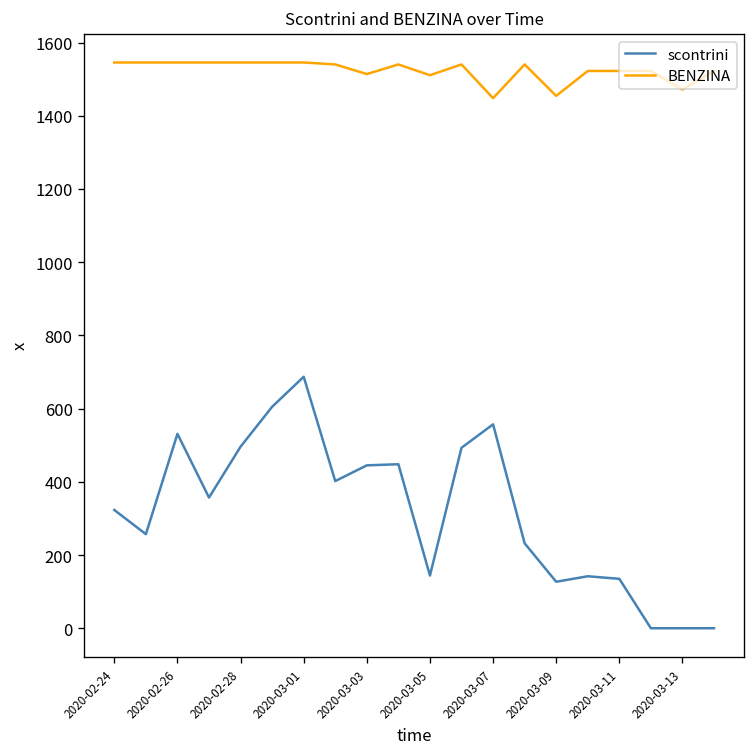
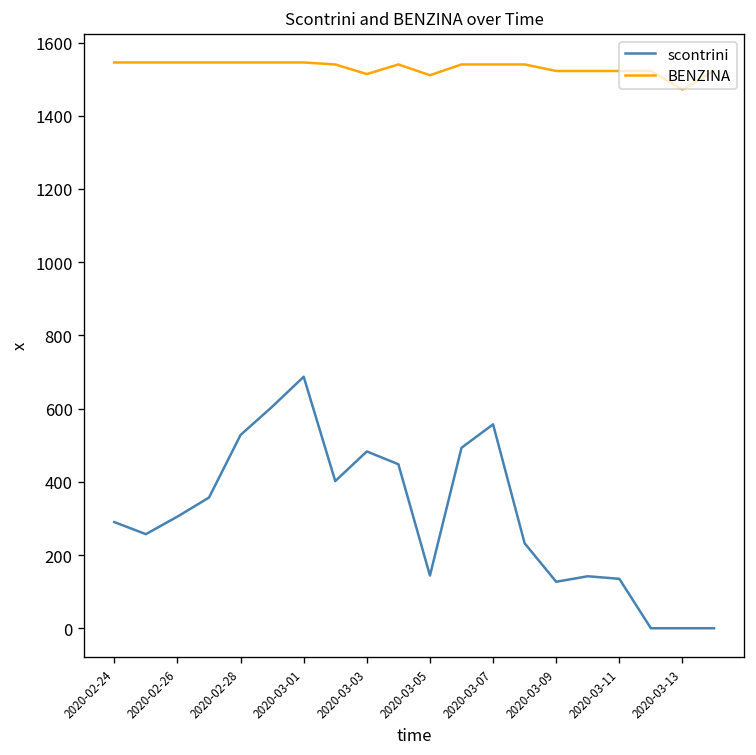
scontrini, 2020-02-24: 320 -> 290
scontrini, 2020-02-26: 530 -> 310
scontrini, 2020-02-28: 500 -> 530
scontrini, 2020-03-03: 450 -> 480
BENZINA, 2020-03-07: 1450 -> 1540
BENZINA, 2020-03-09: 1450 -> 1520
